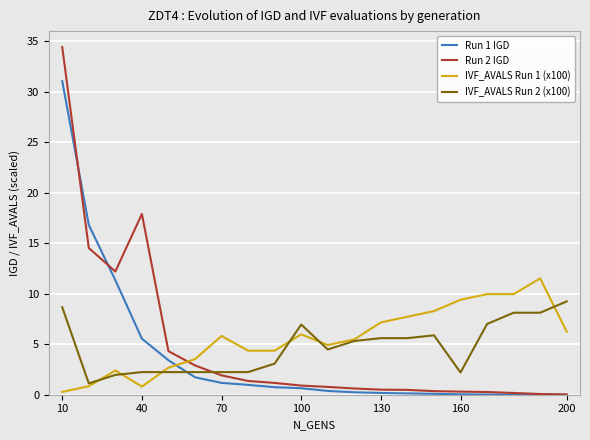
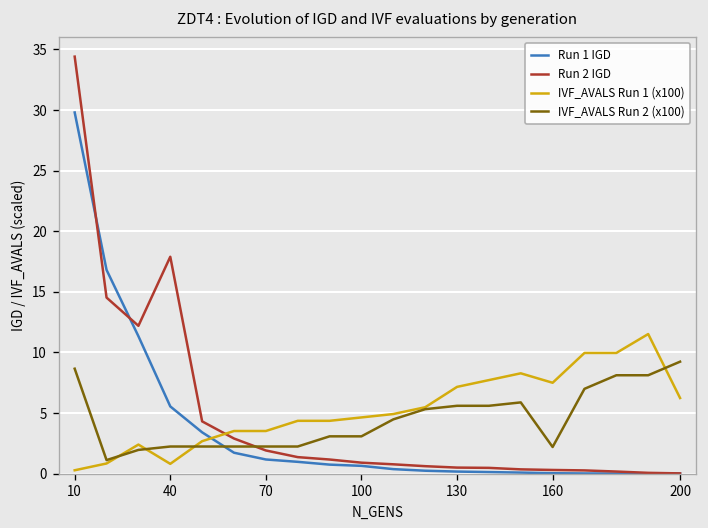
Run 1 IGD, 10: 31.0 -> 29.8
IVF_AVALS Run 1 (x100), 70: 5.8 -> 3.5
IVF_AVALS Run 1 (x100), 100: 6.0 -> 4.6
IVF_AVALS Run 2 (x100), 100: 7.0 -> 3.1
IVF_AVALS Run 1 (x100), 160: 9.4 -> 7.5
